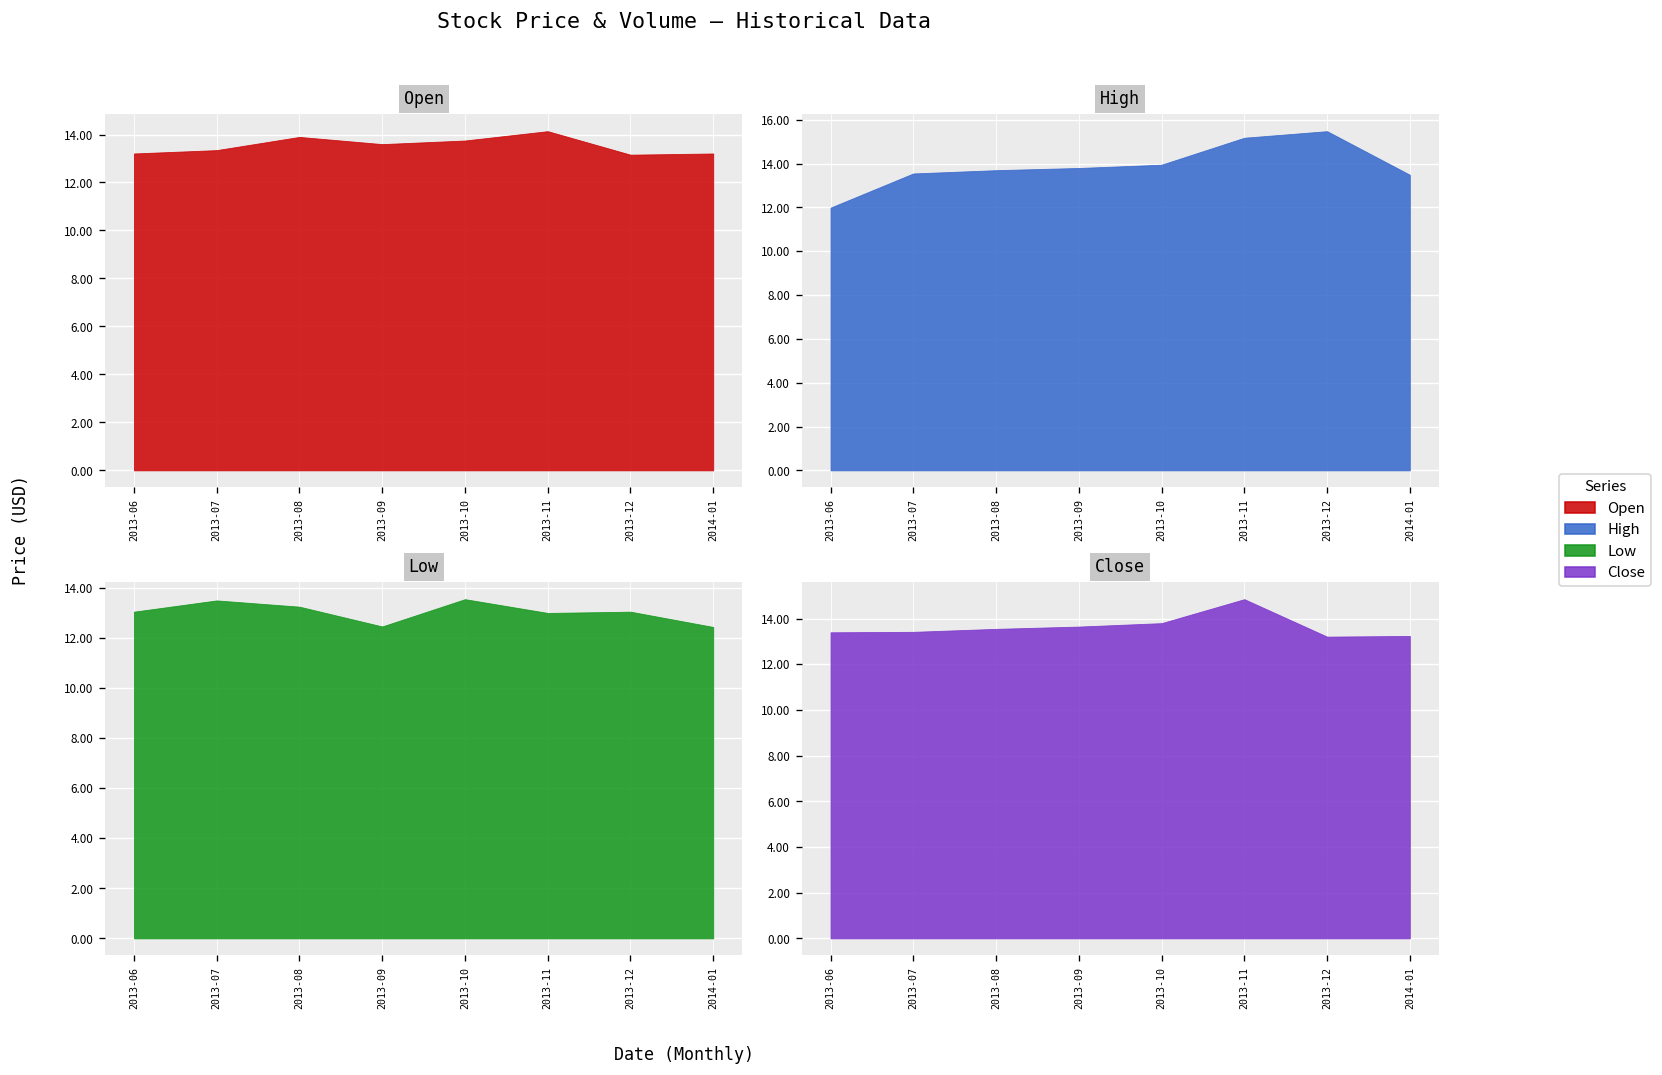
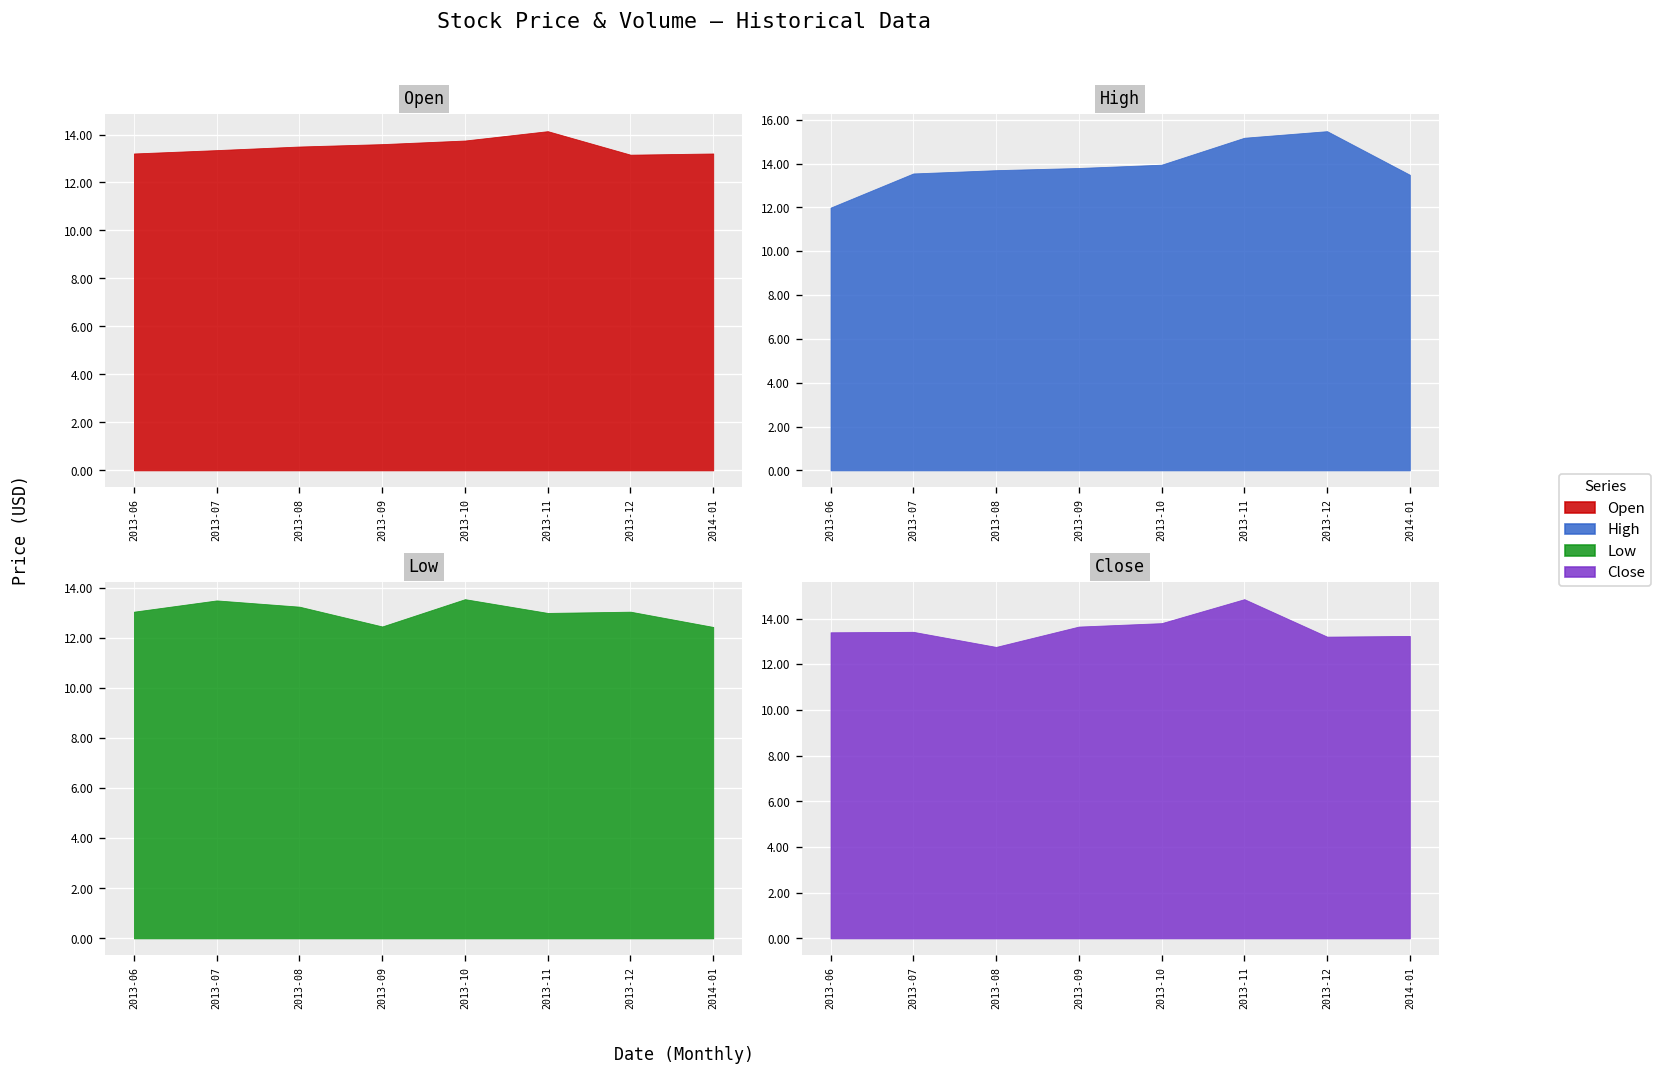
Open, 2013-08: 13.9 -> 13.5
Close, 2013-08: 13.6 -> 12.8
